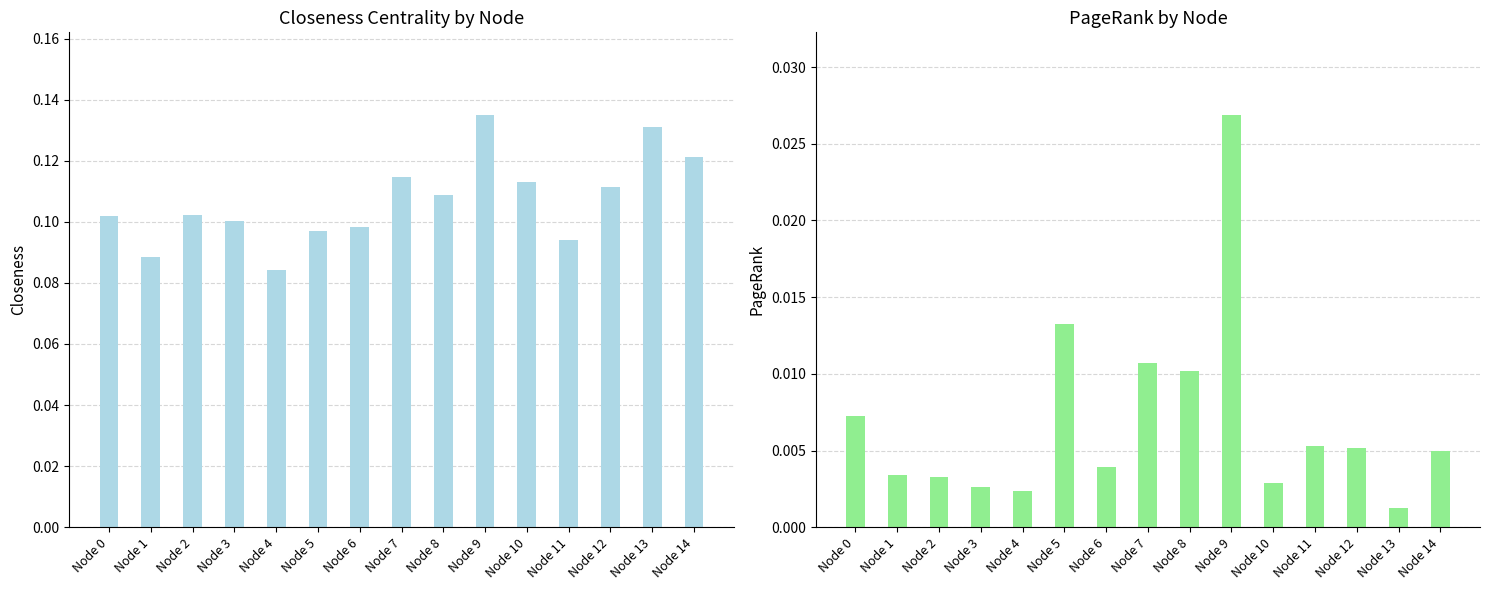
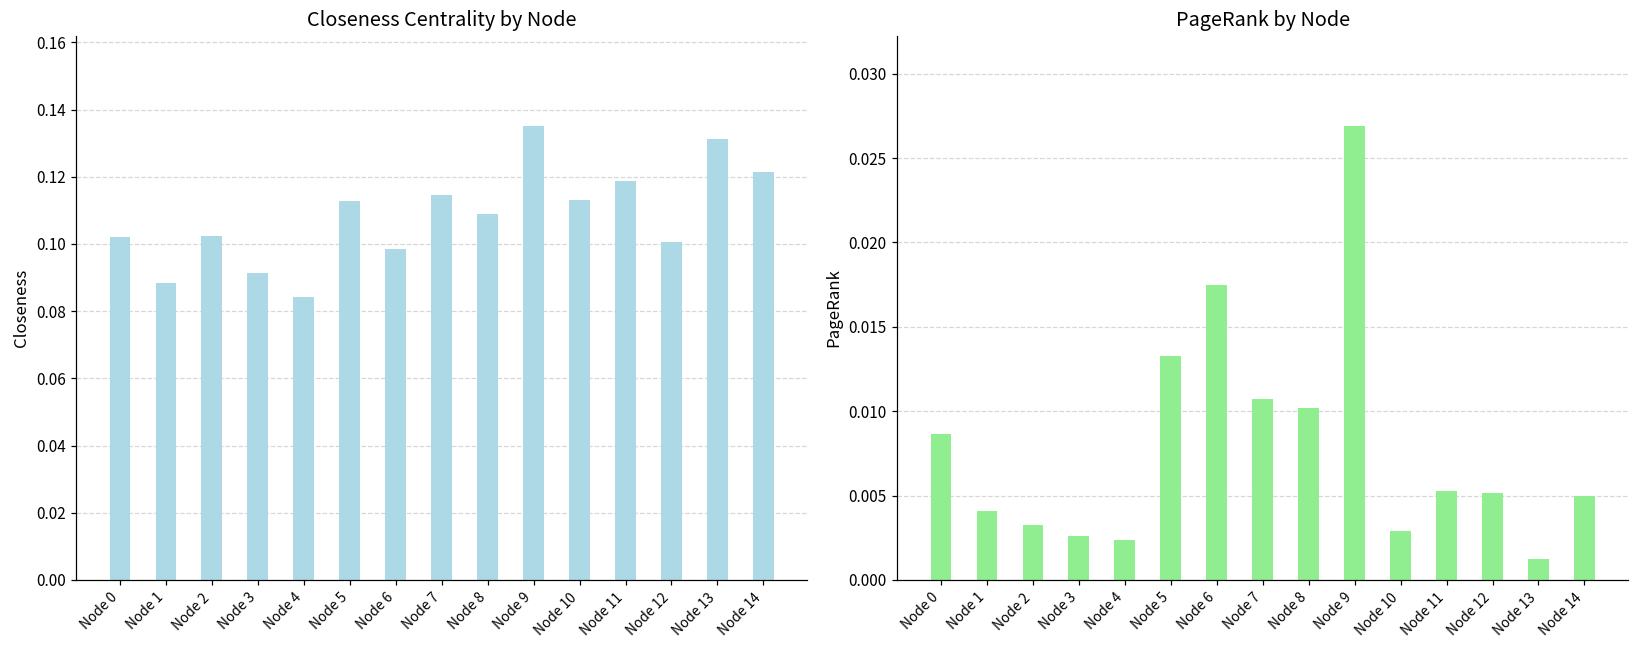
Closeness Centrality by Node, Node 3: 0.100 -> 0.091
Closeness Centrality by Node, Node 5: 0.097 -> 0.113
Closeness Centrality by Node, Node 11: 0.094 -> 0.119
Closeness Centrality by Node, Node 12: 0.112 -> 0.101
PageRank by Node, Node 0: 0.0072 -> 0.0087
PageRank by Node, Node 1: 0.0034 -> 0.0041
PageRank by Node, Node 6: 0.0039 -> 0.0175
